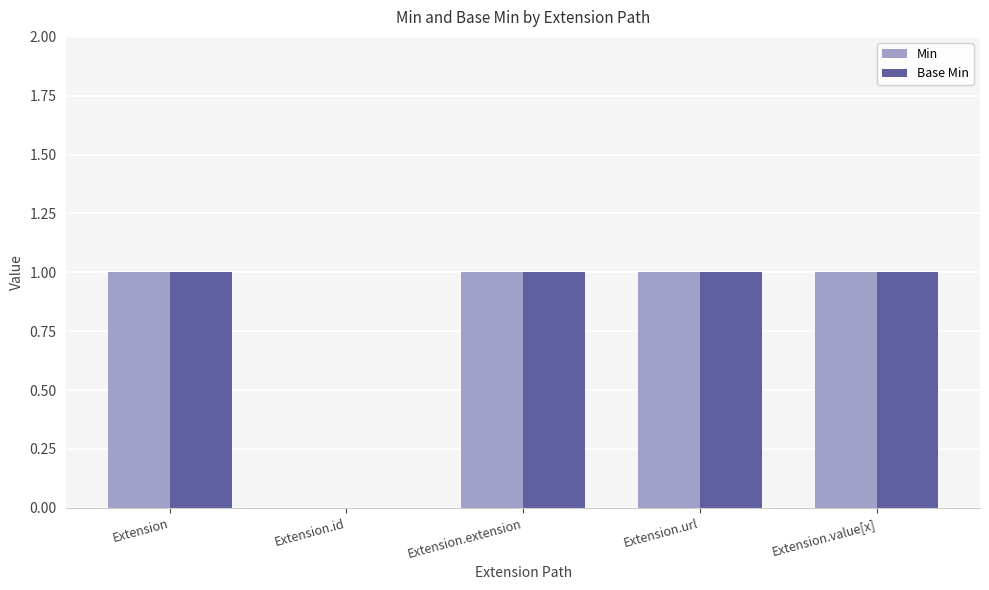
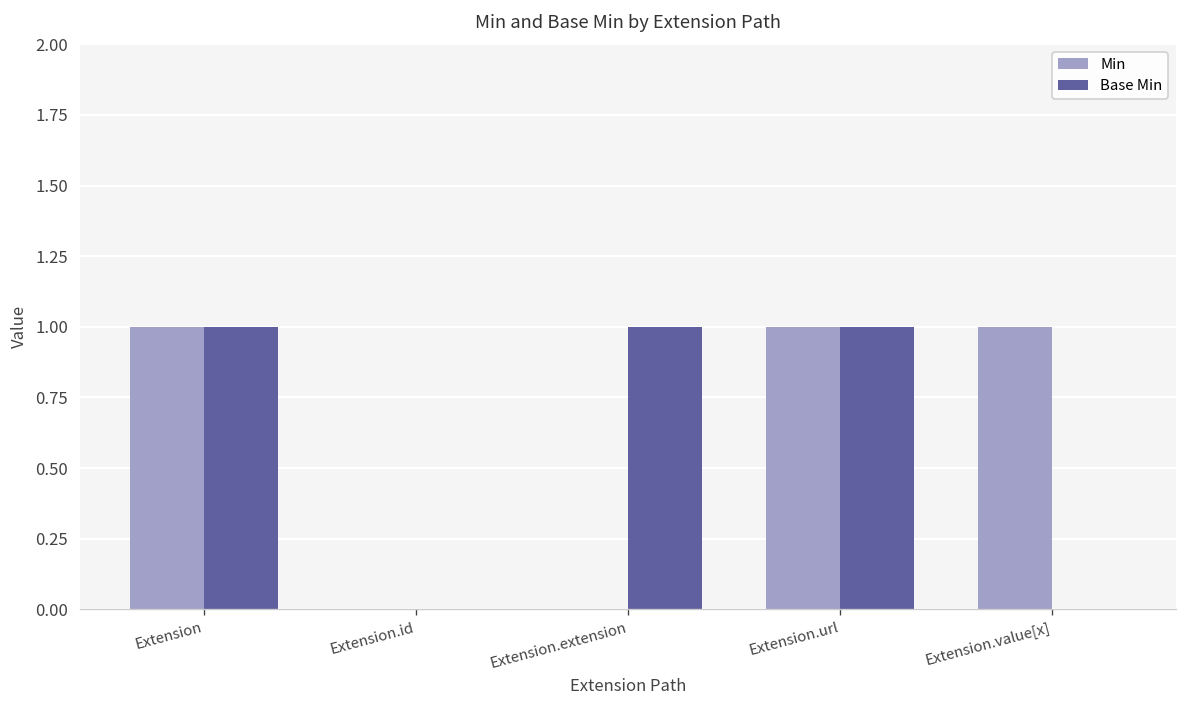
Min, Extension.extension: 1 -> 0
Base Min, Extension.value[x]: 1 -> 0
